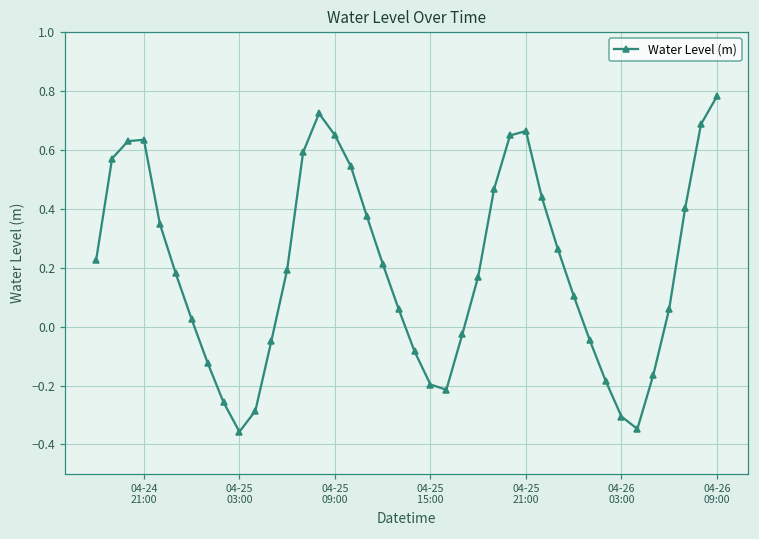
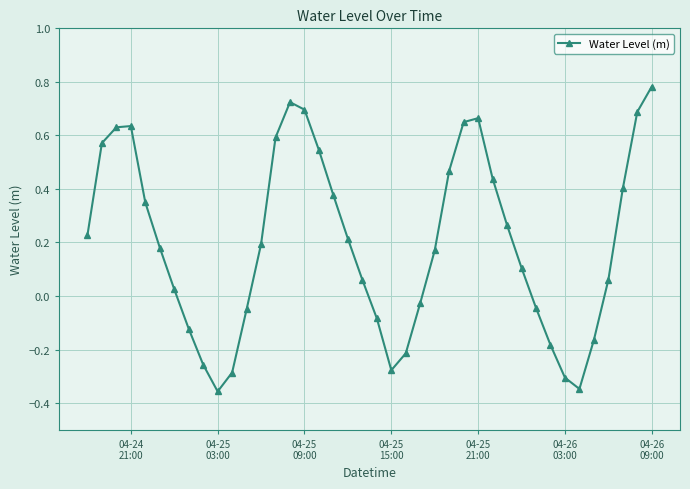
04-25 09:00: 0.65 -> 0.70
04-25 15:00: -0.20 -> -0.28
